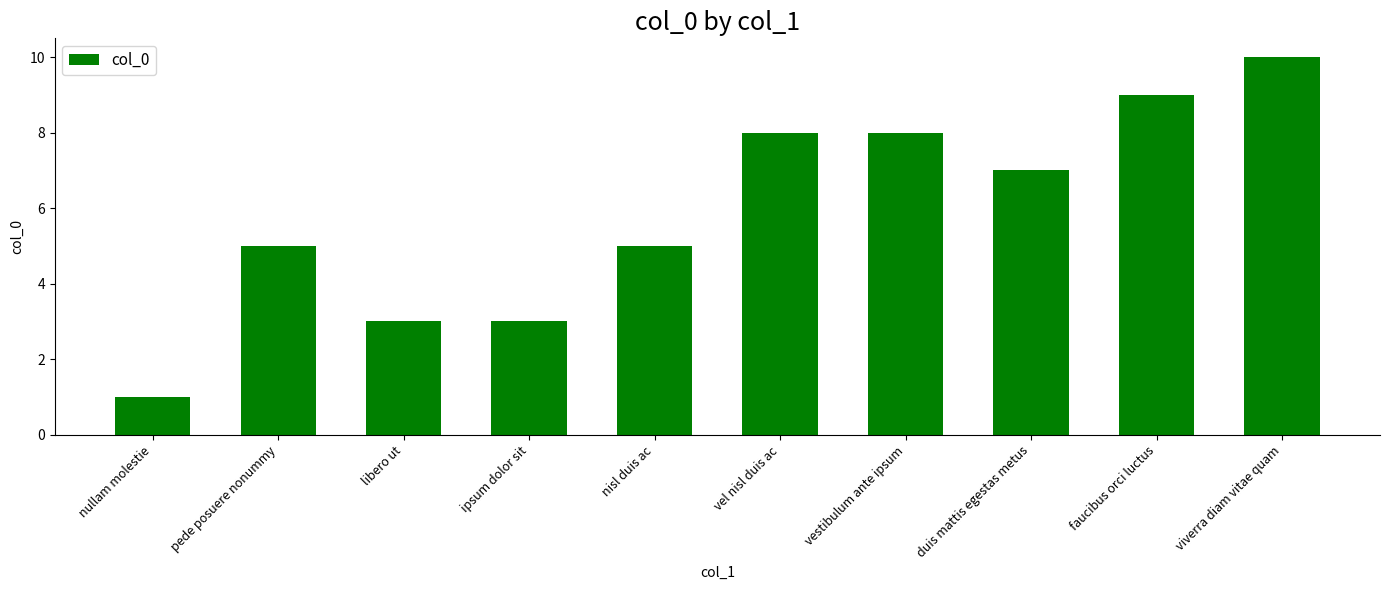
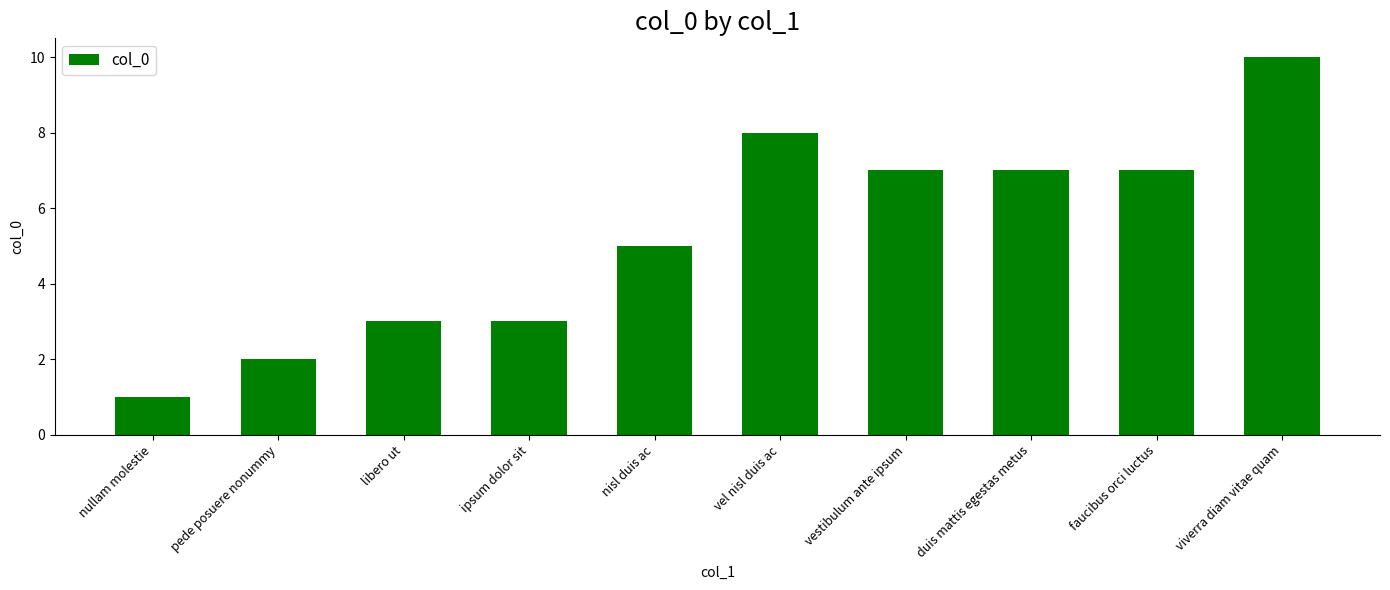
pede posuere nonummy: 5 -> 2
vestibulum ante ipsum: 8 -> 7
faucibus orci luctus: 9 -> 7
